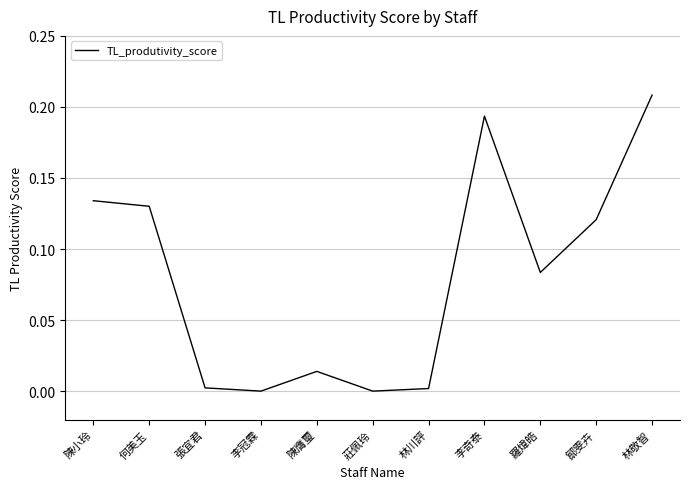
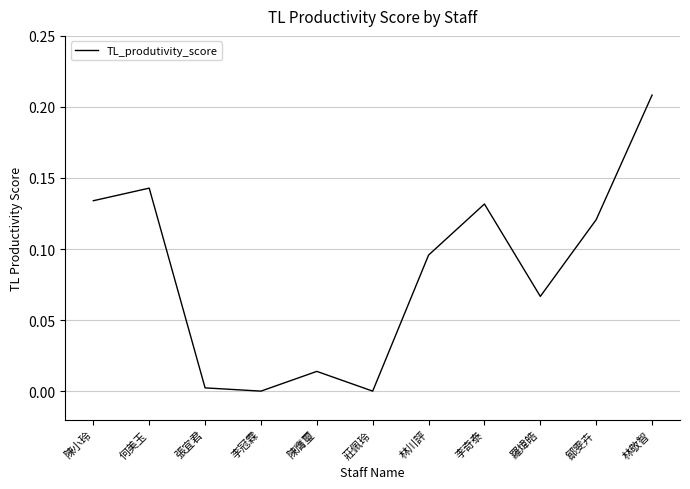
何美玉: 0.130 -> 0.143
林川評: 0.002 -> 0.096
李奇泰: 0.194 -> 0.132
羅煒皓: 0.084 -> 0.067
